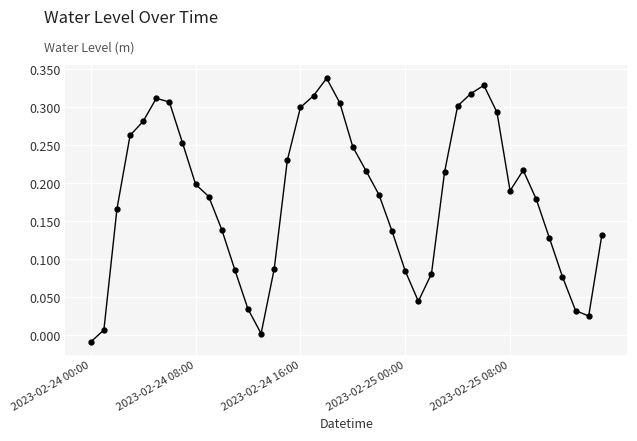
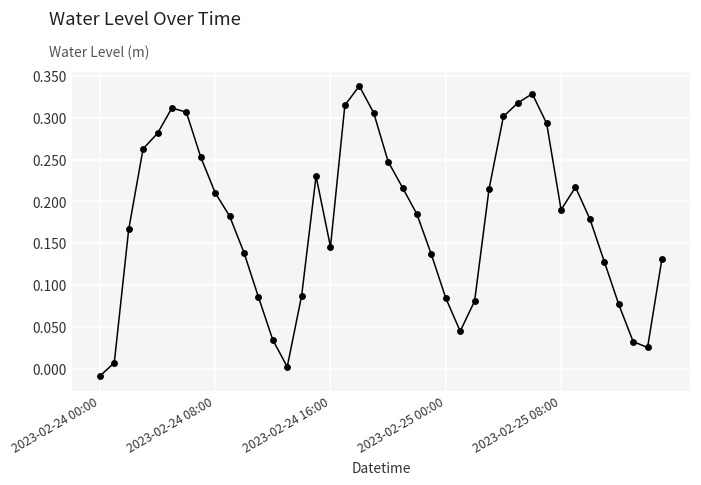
2023-02-24 08:00: 0.20 -> 0.21
2023-02-24 16:00: 0.30 -> 0.15
